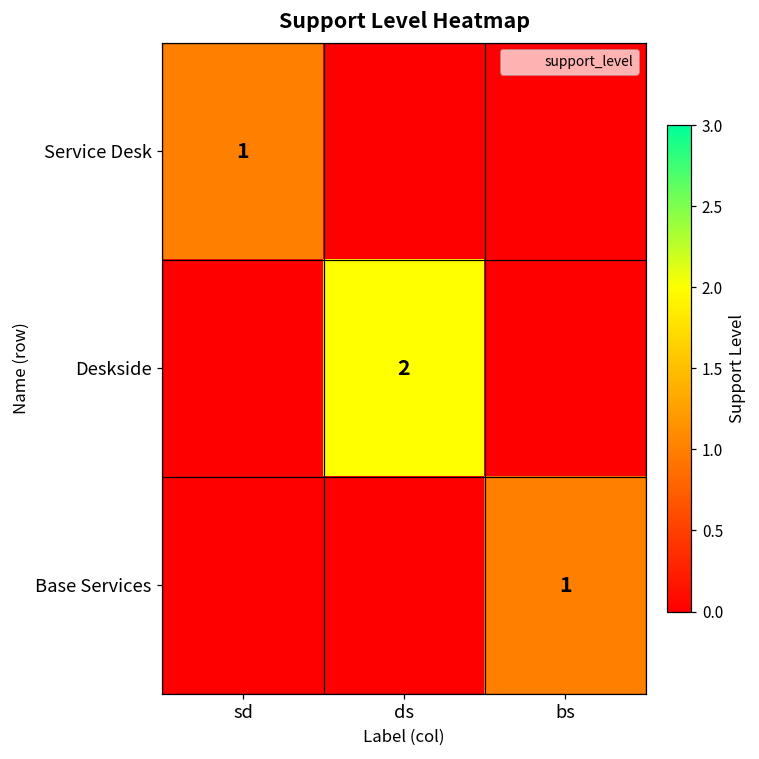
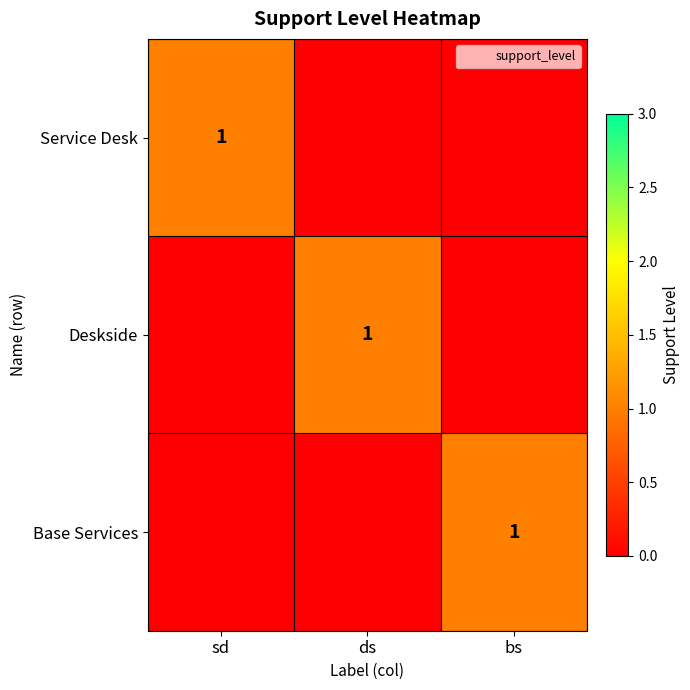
Deskside, ds: 2 -> 1
